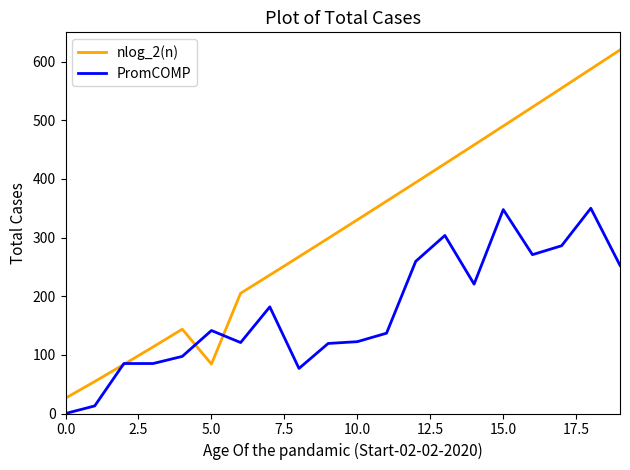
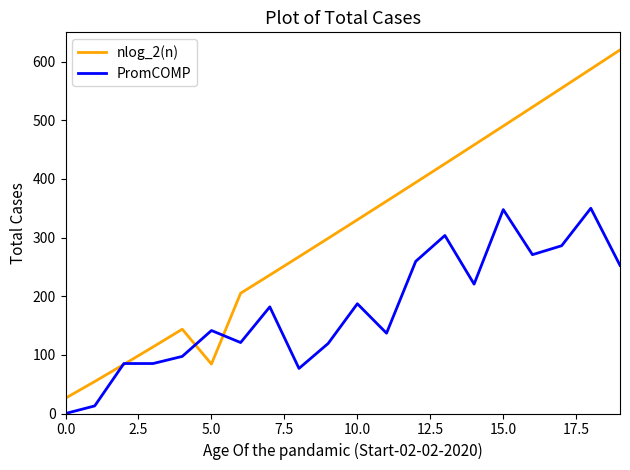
PromCOMP, 10.0: 120 -> 190
